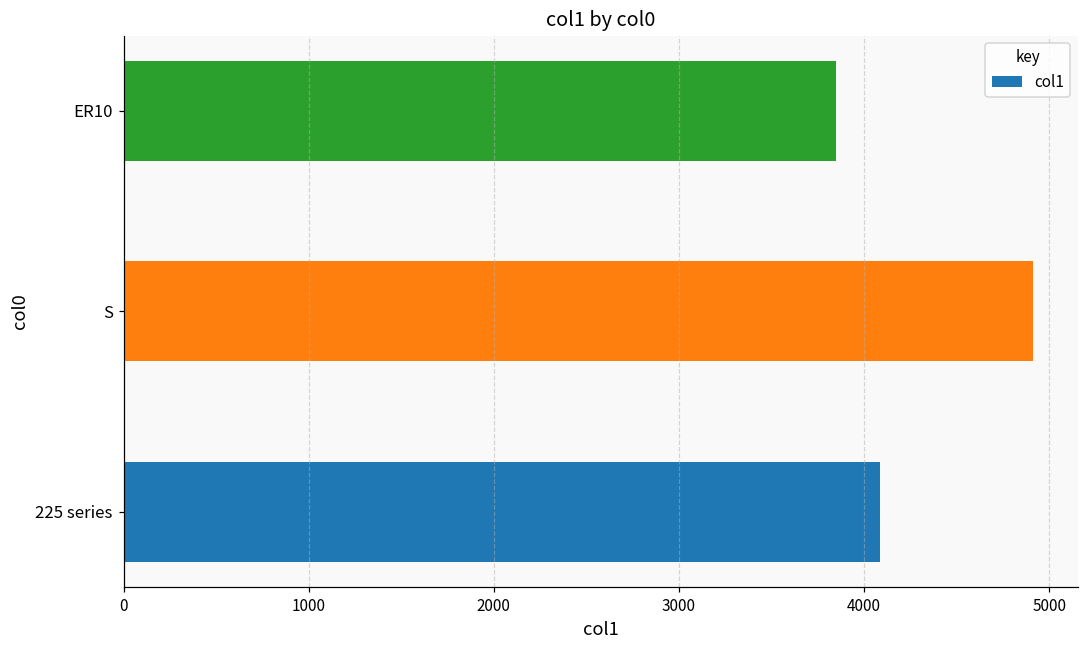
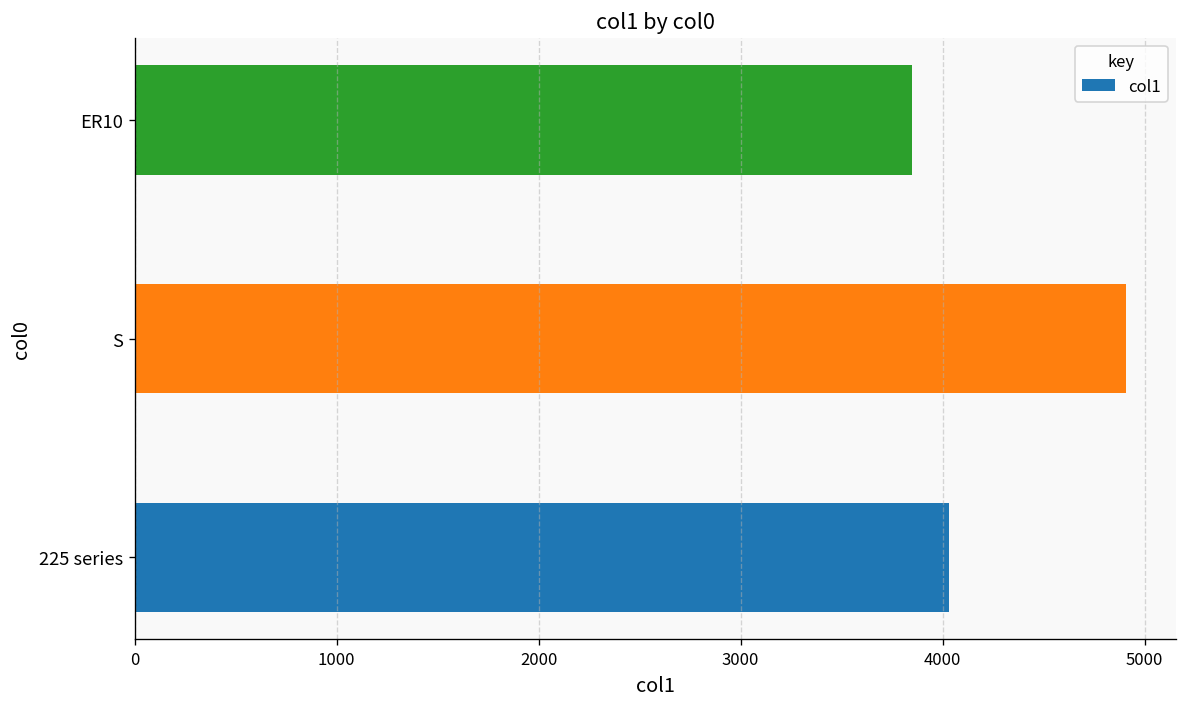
225 series: 4090 -> 4030
